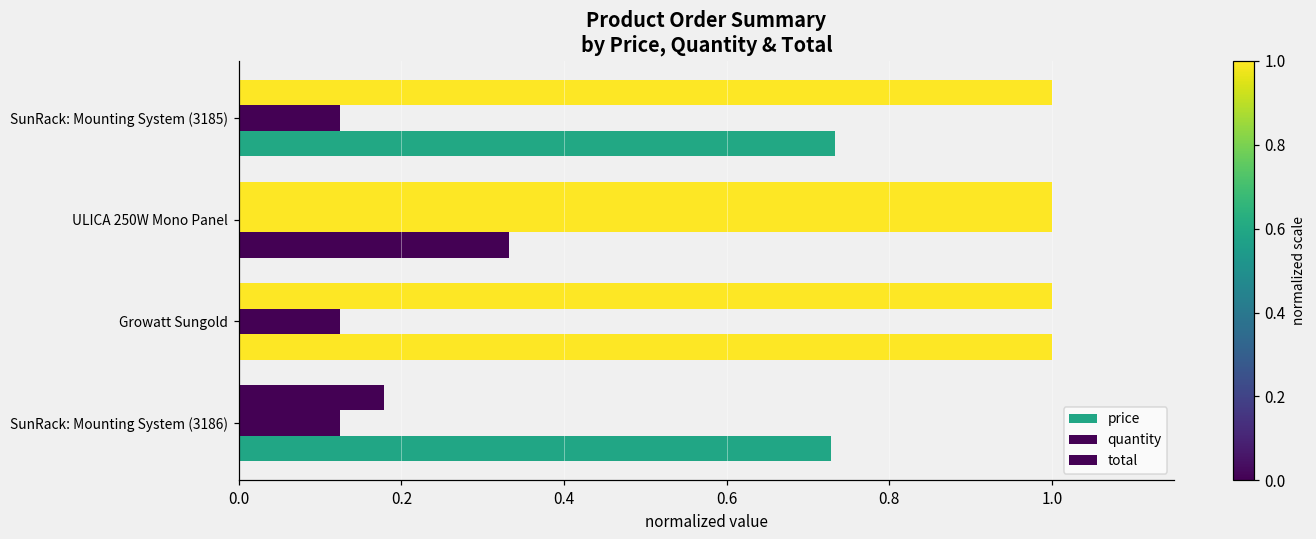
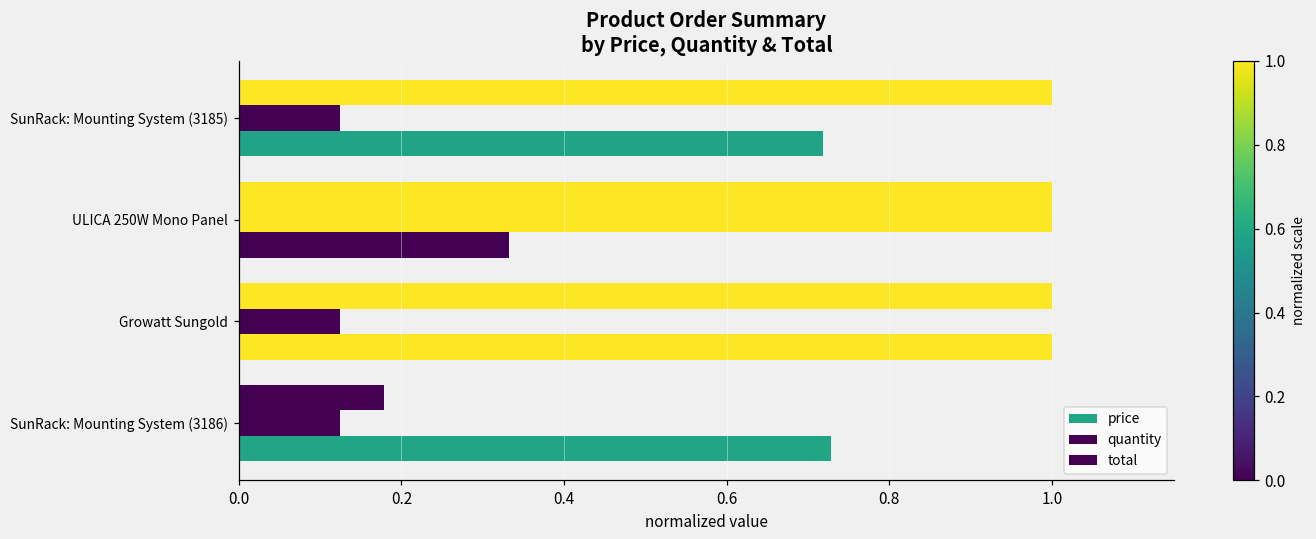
price, SunRack: Mounting System (3185): 0.73 -> 0.72
